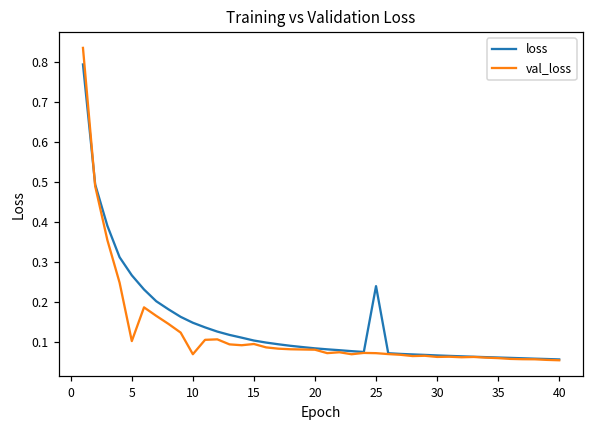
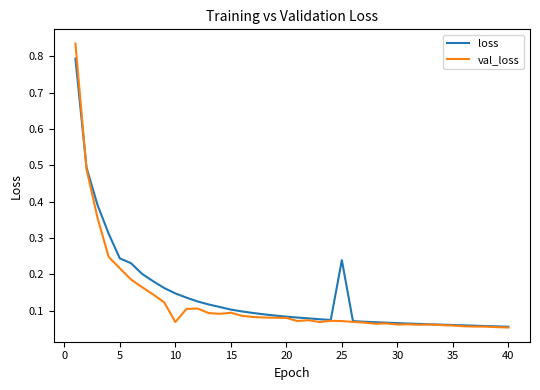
loss, 5: 0.27 -> 0.24
val_loss, 5: 0.10 -> 0.22
